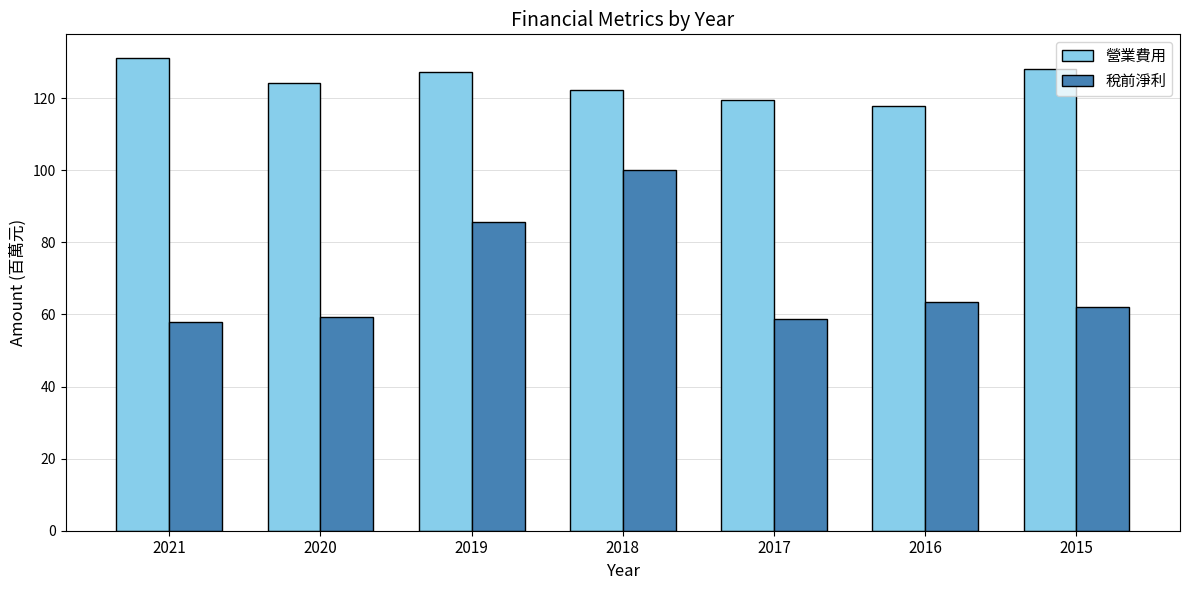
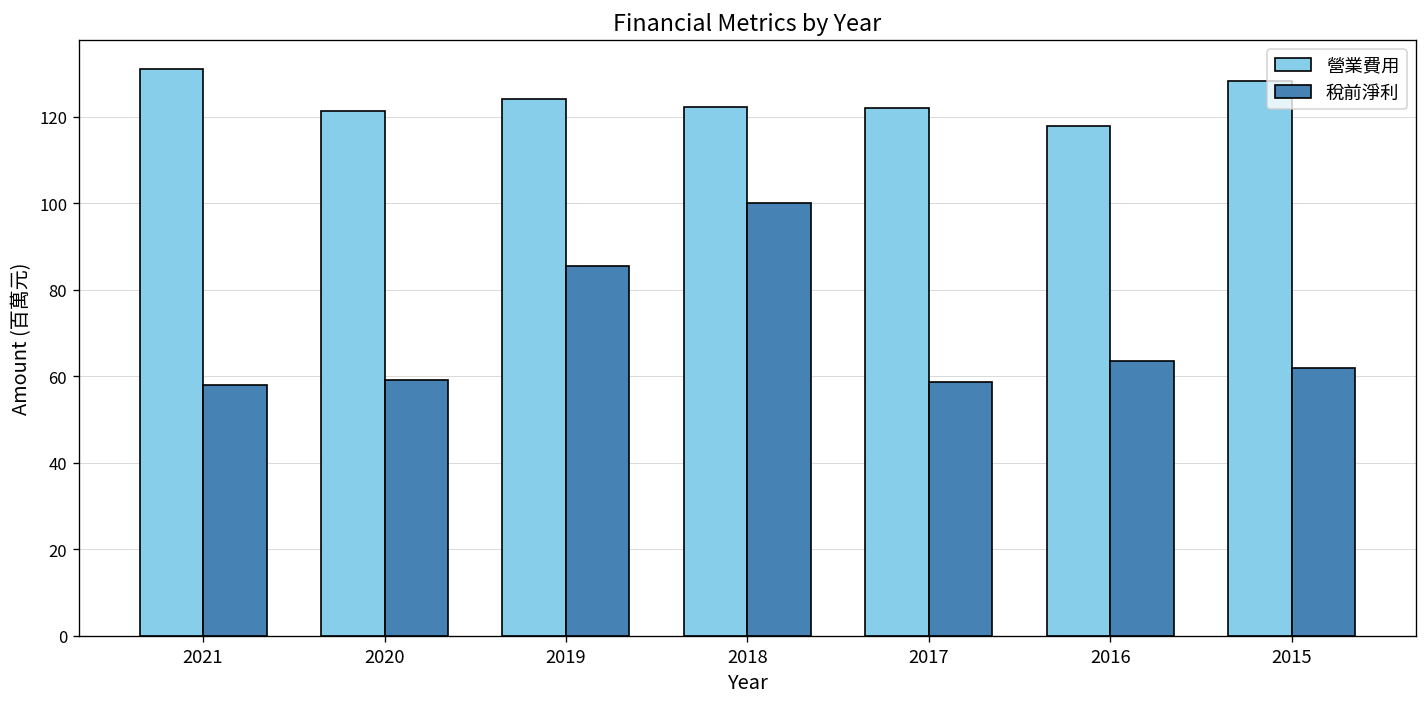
營業費用, 2020: 124 -> 121
營業費用, 2019: 127 -> 124
營業費用, 2017: 120 -> 122
